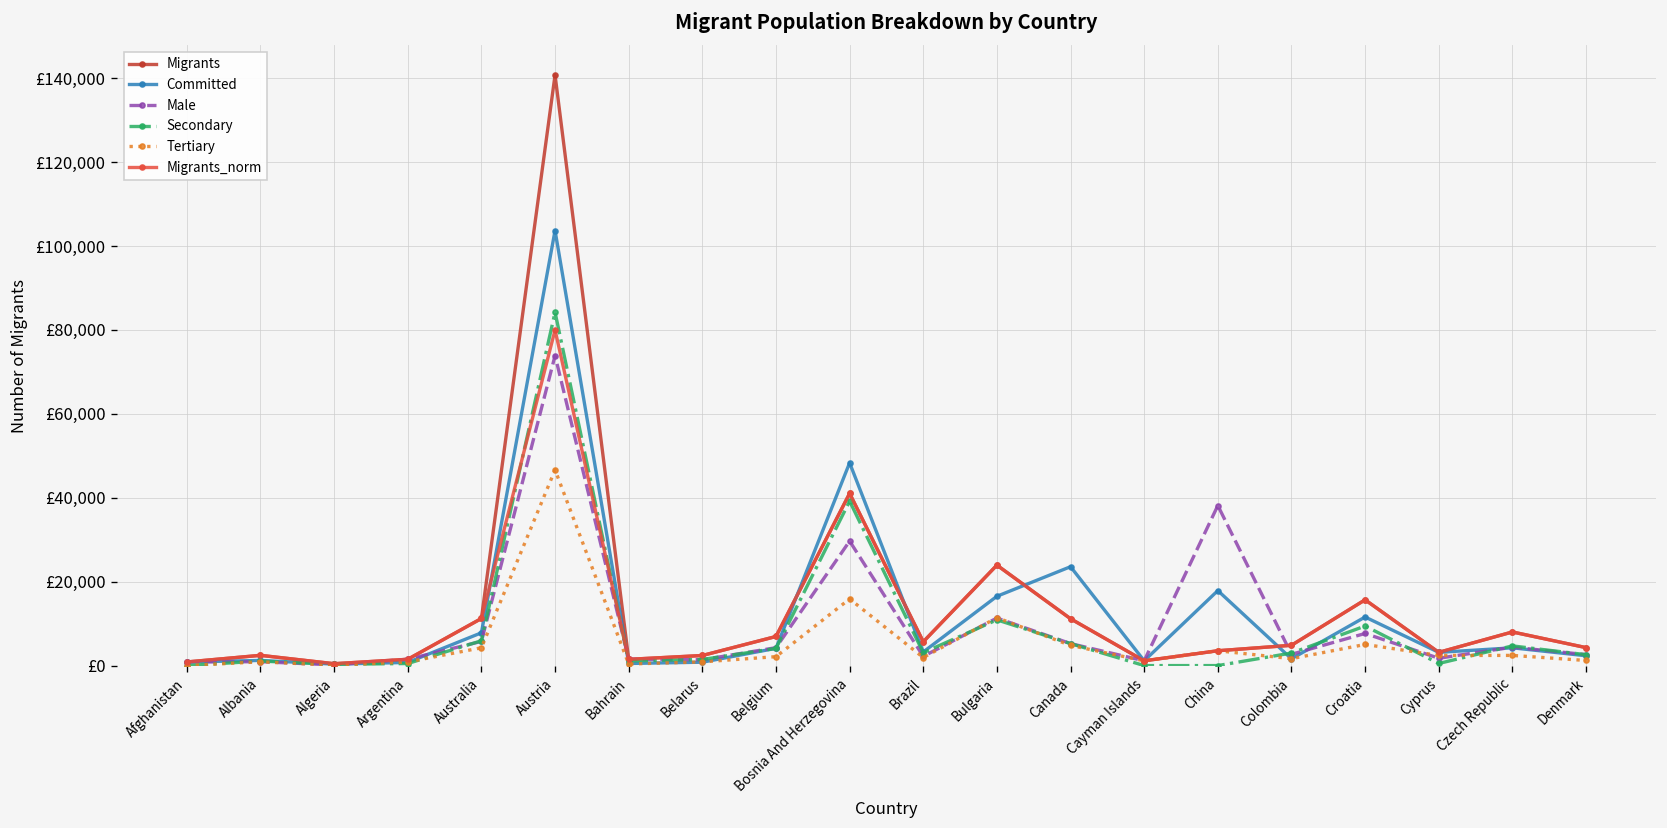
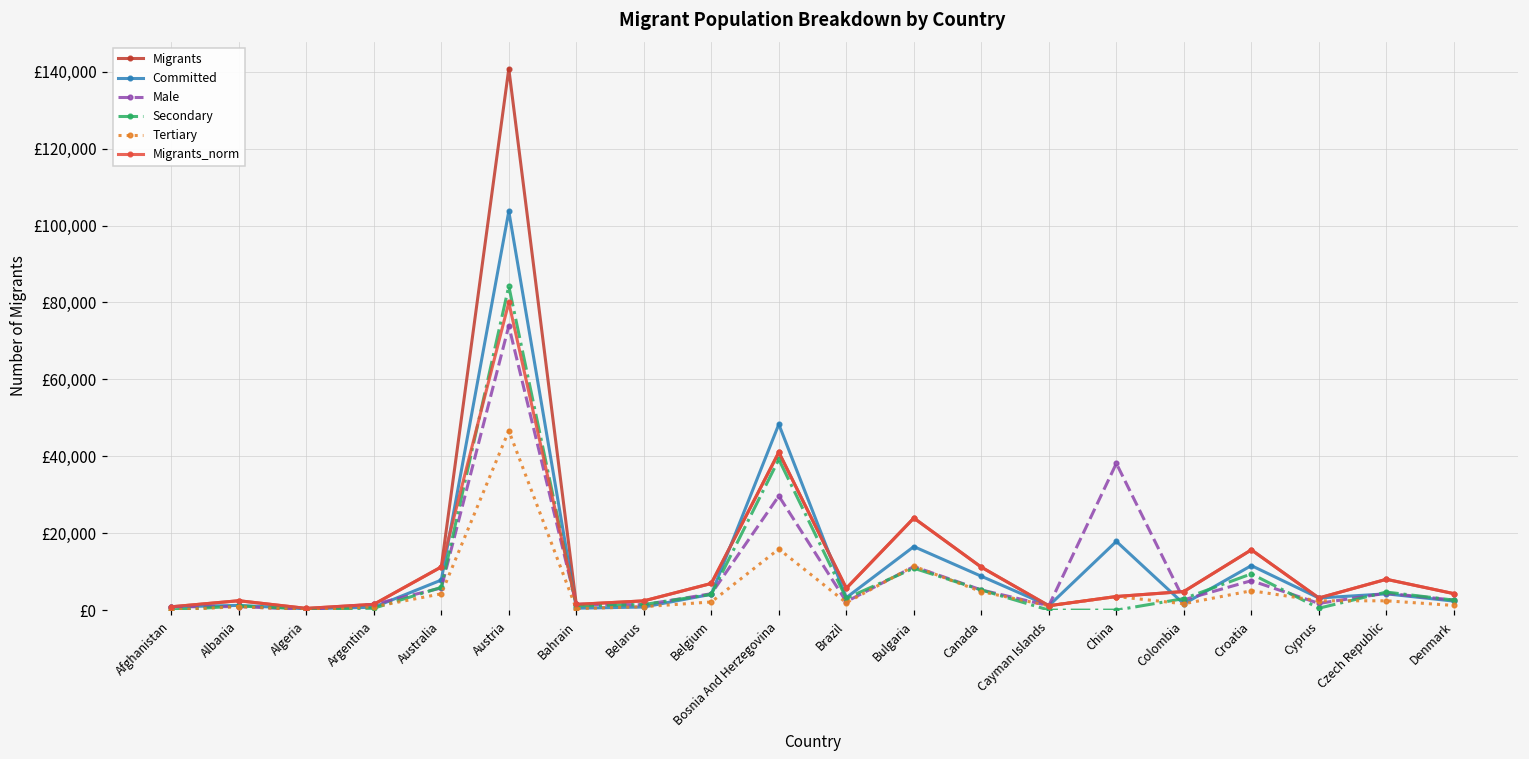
Committed, Canada: £24,000 -> £9,000
